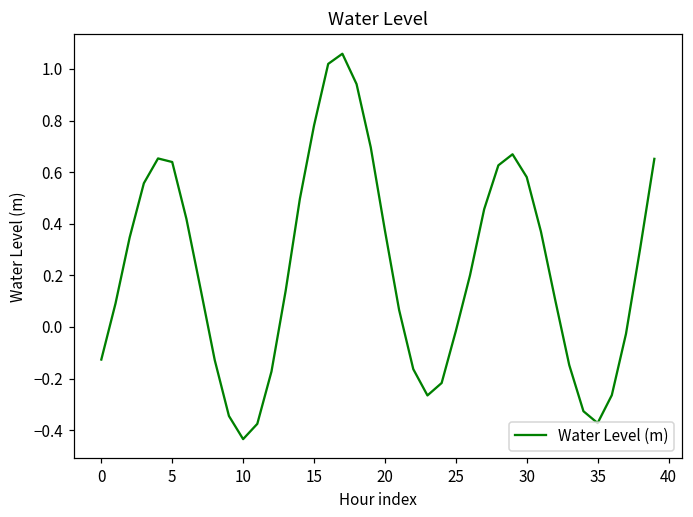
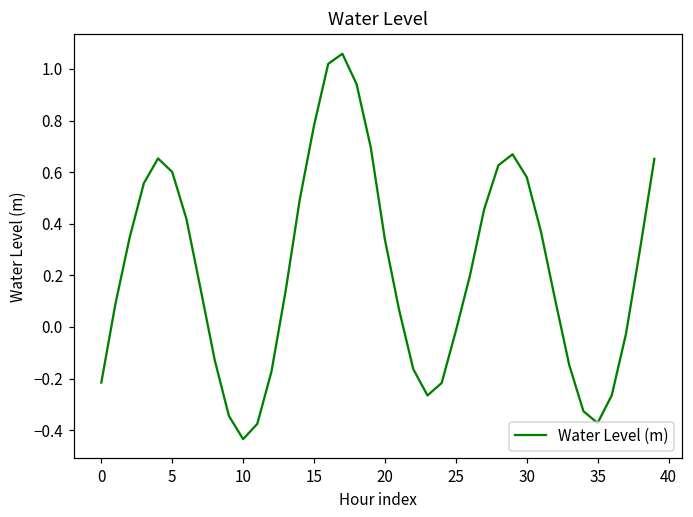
0: -0.13 -> -0.22
5: 0.64 -> 0.60
20: 0.37 -> 0.34
